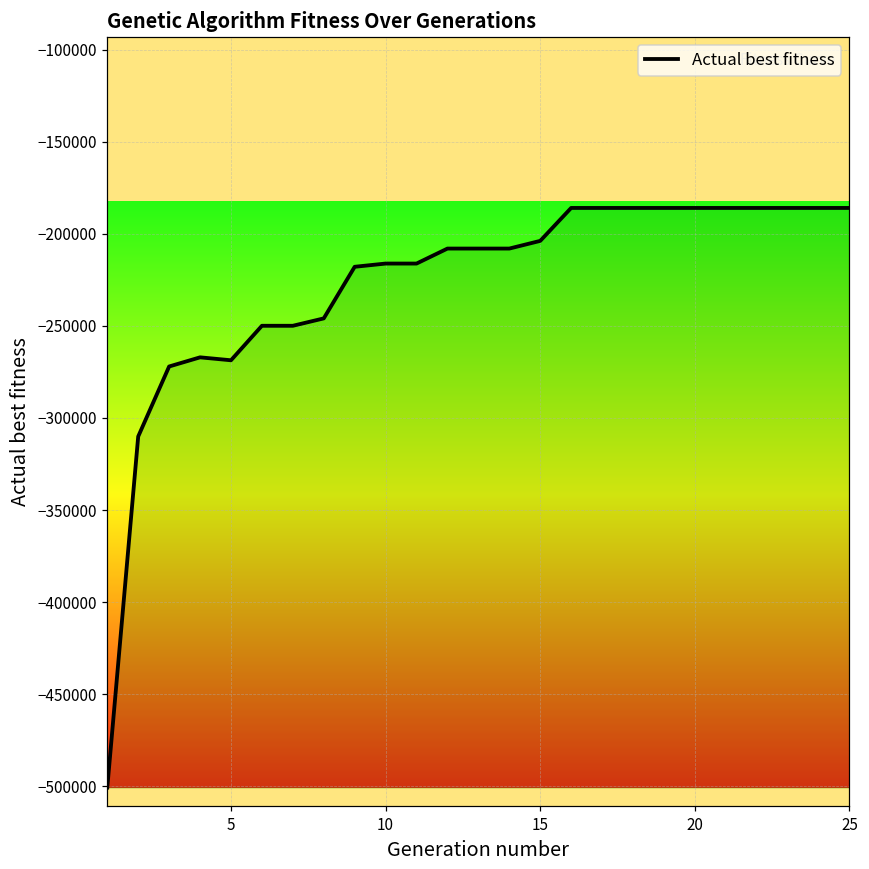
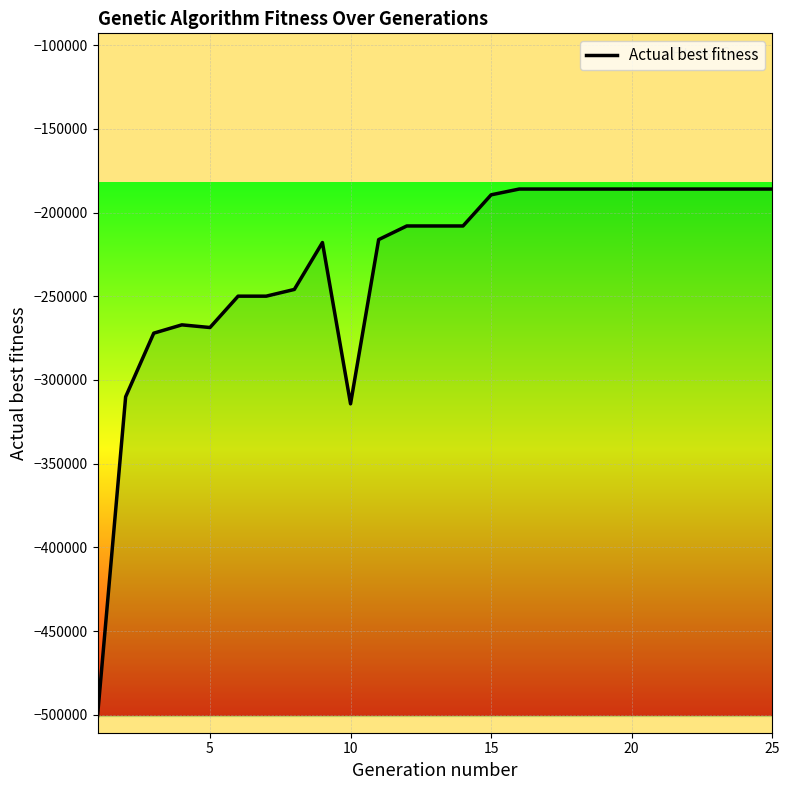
10: -216000 -> -314000
15: -204000 -> -189000
